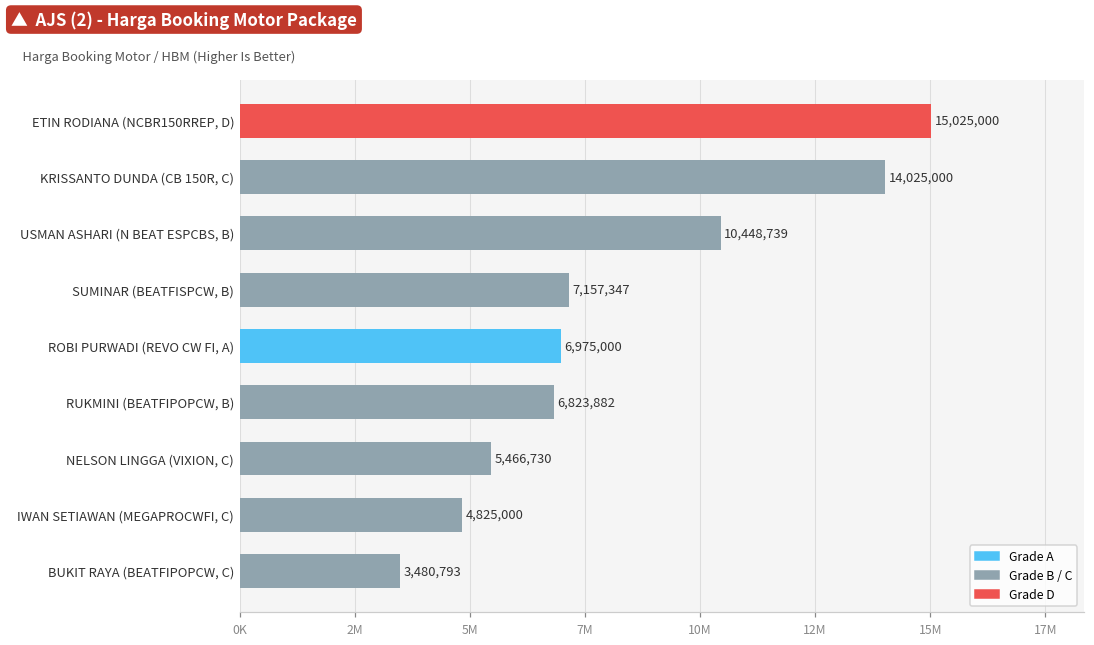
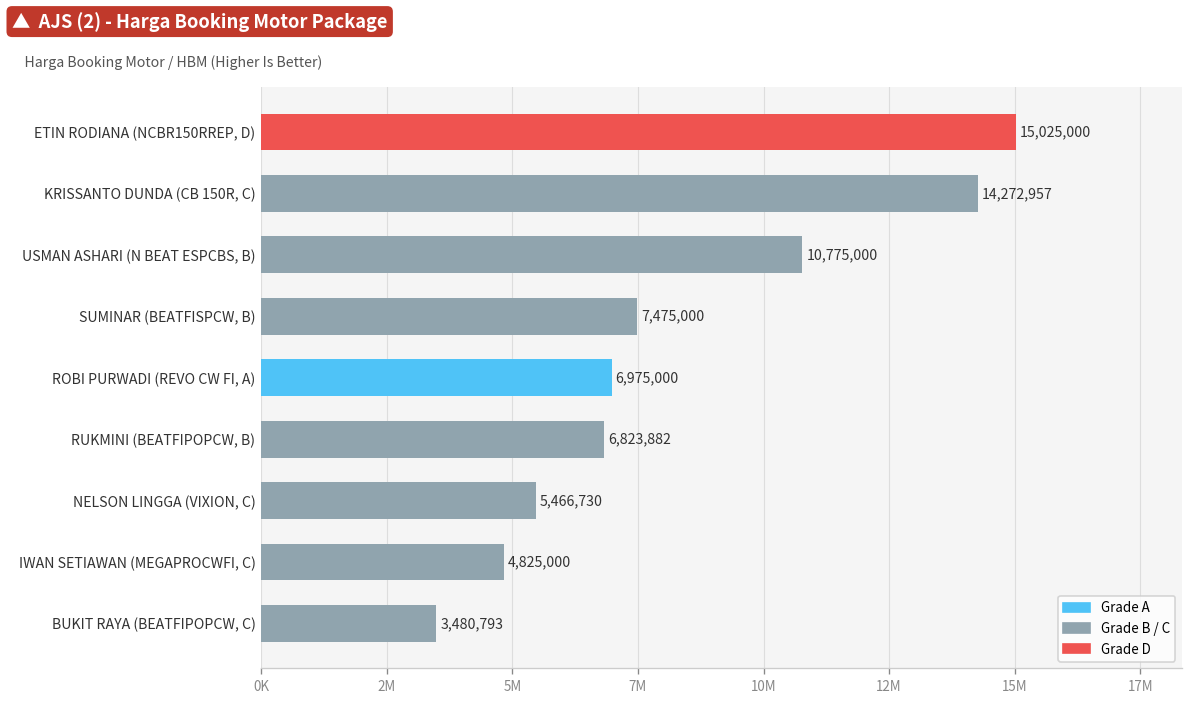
KRISSANTO DUNDA (CB 150R, C): 14,025,000 -> 14,272,957
USMAN ASHARI (N BEAT ESPCBS, B): 10,448,739 -> 10,775,000
SUMINAR (BEATFISPCW, B): 7,157,347 -> 7,475,000
